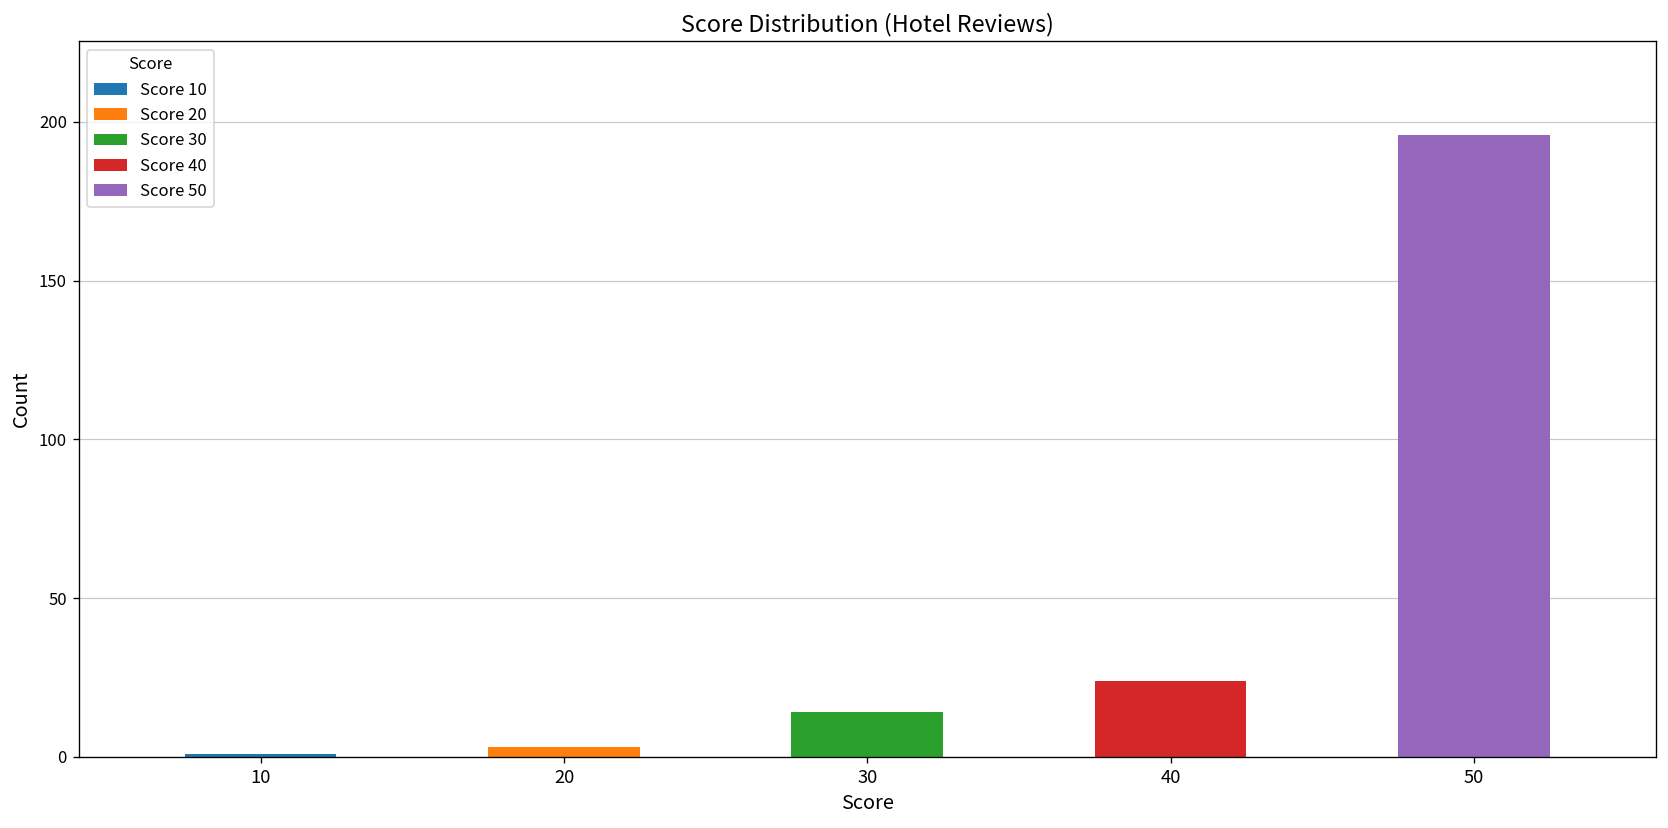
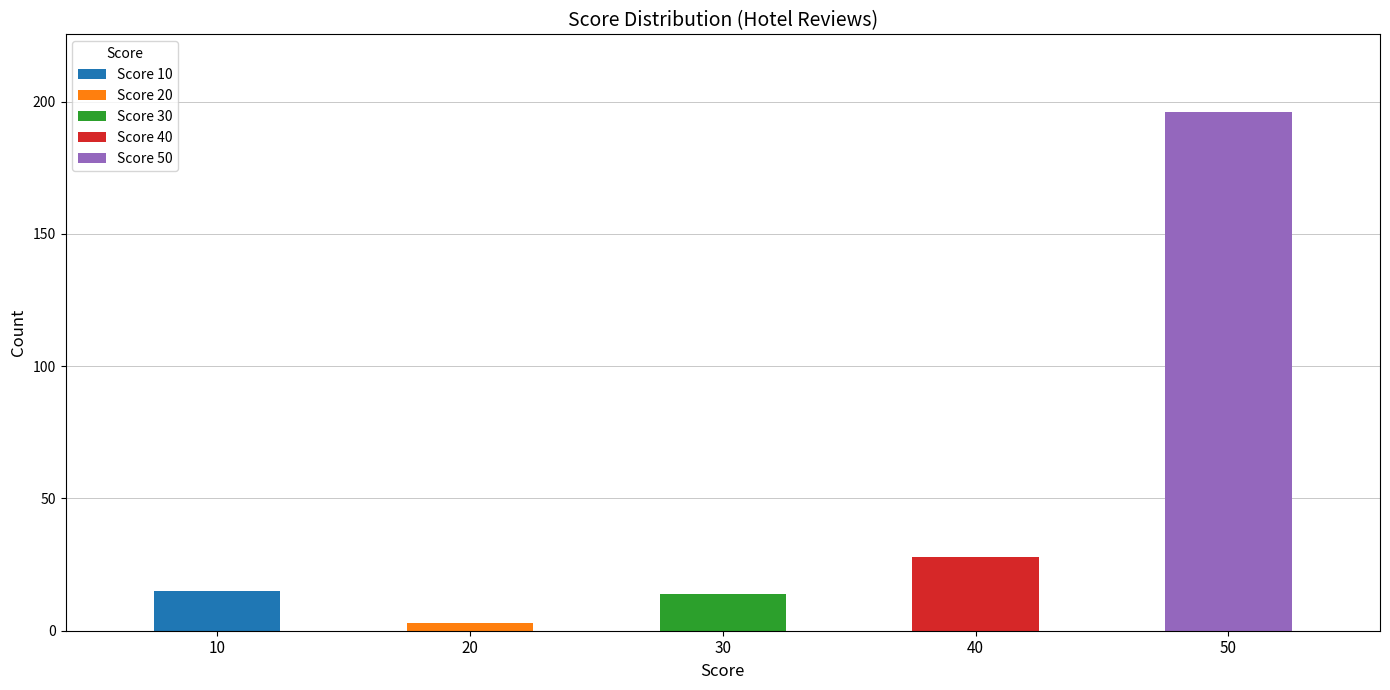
10: 1 -> 15
40: 24 -> 28
